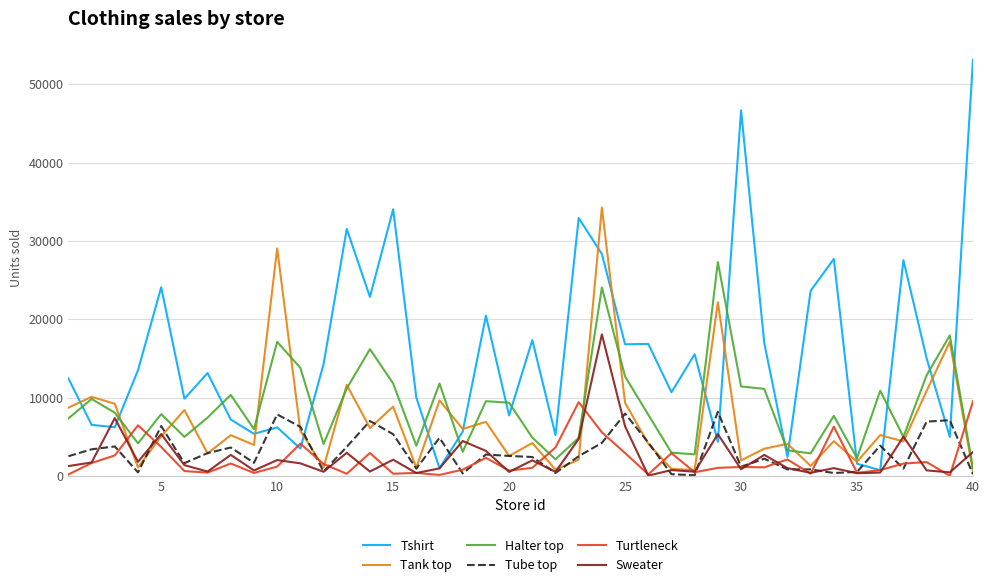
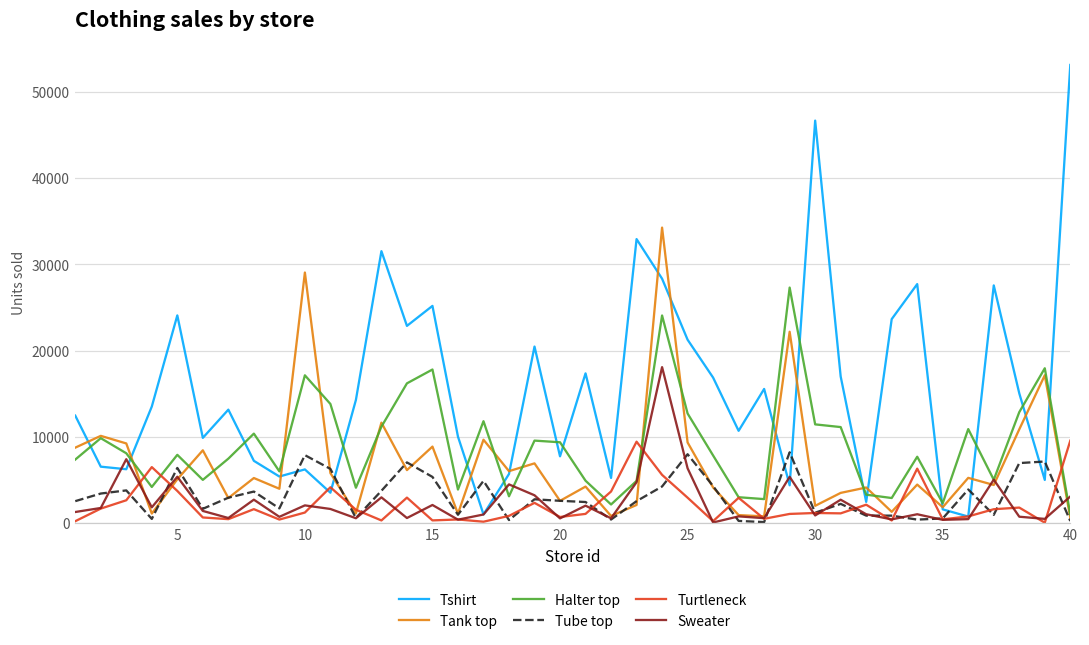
Tshirt, 15: 34000 -> 25000
Halter top, 15: 12000 -> 18000
Tshirt, 25: 17000 -> 21000
